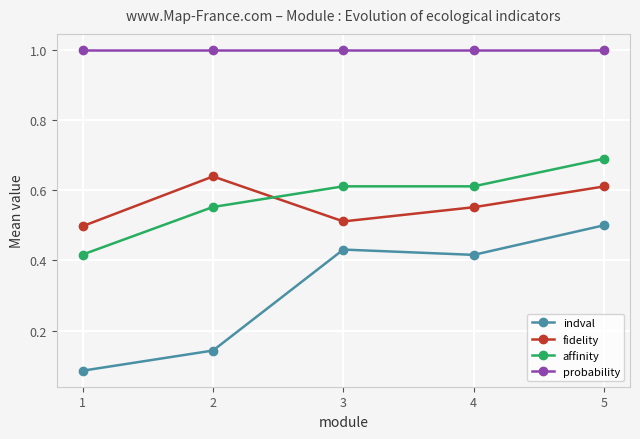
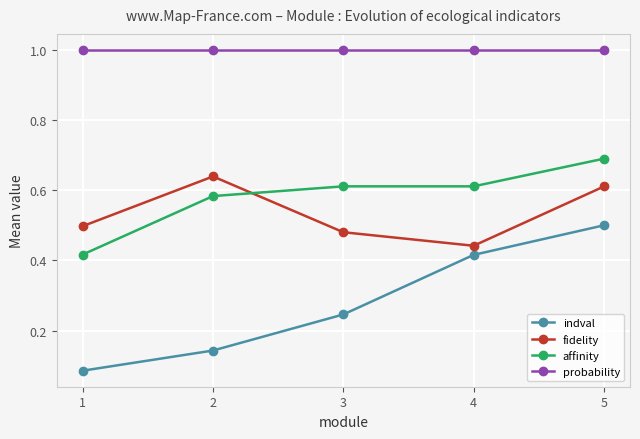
affinity, 2: 0.55 -> 0.58
indval, 3: 0.43 -> 0.25
fidelity, 3: 0.51 -> 0.48
fidelity, 4: 0.55 -> 0.44
